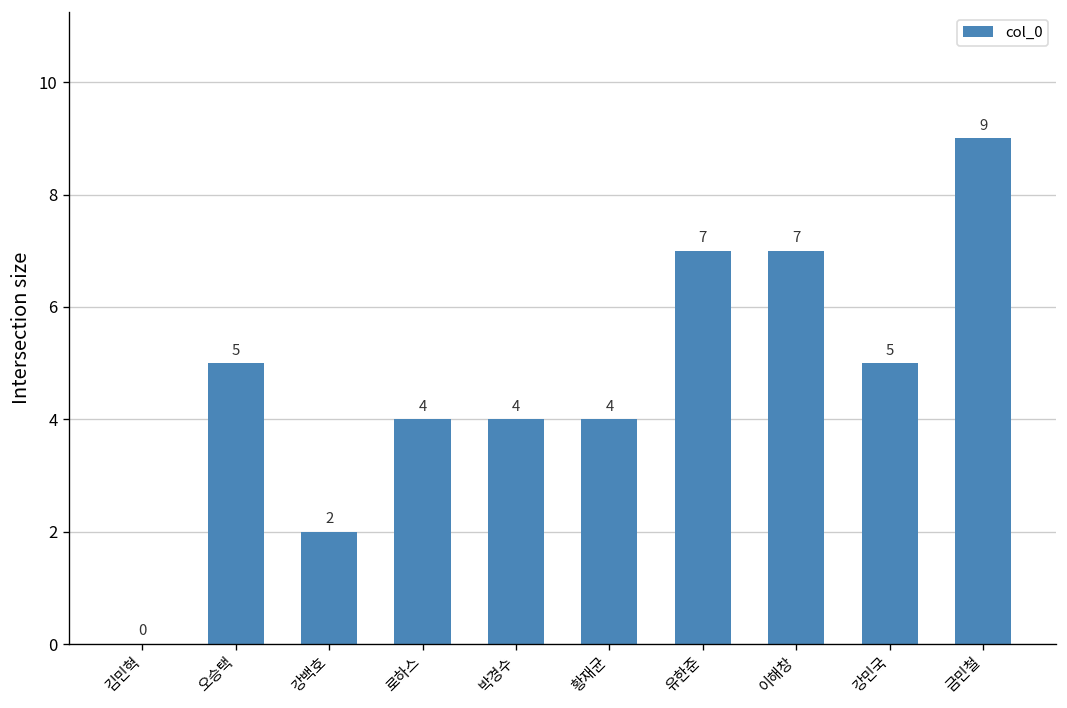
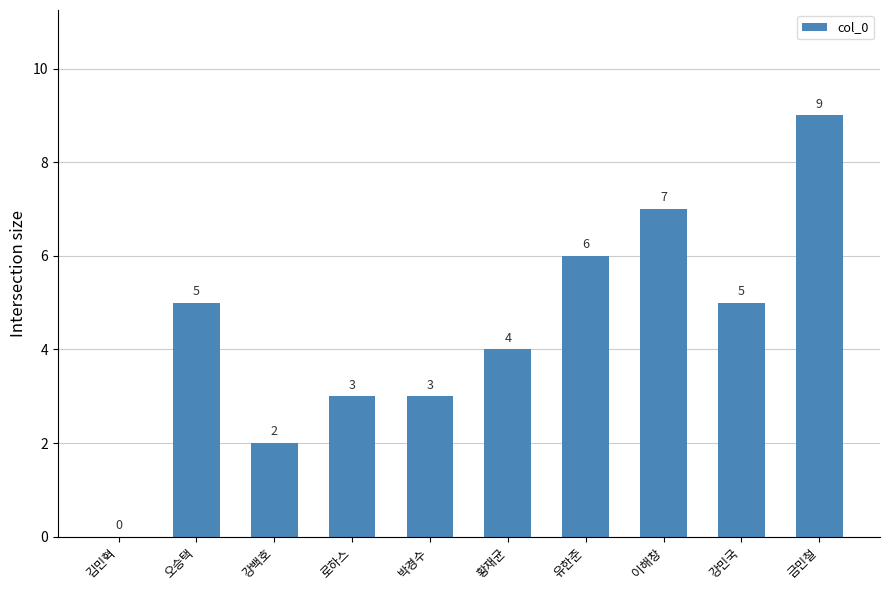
로하스: 4 -> 3
박경수: 4 -> 3
유한준: 7 -> 6
